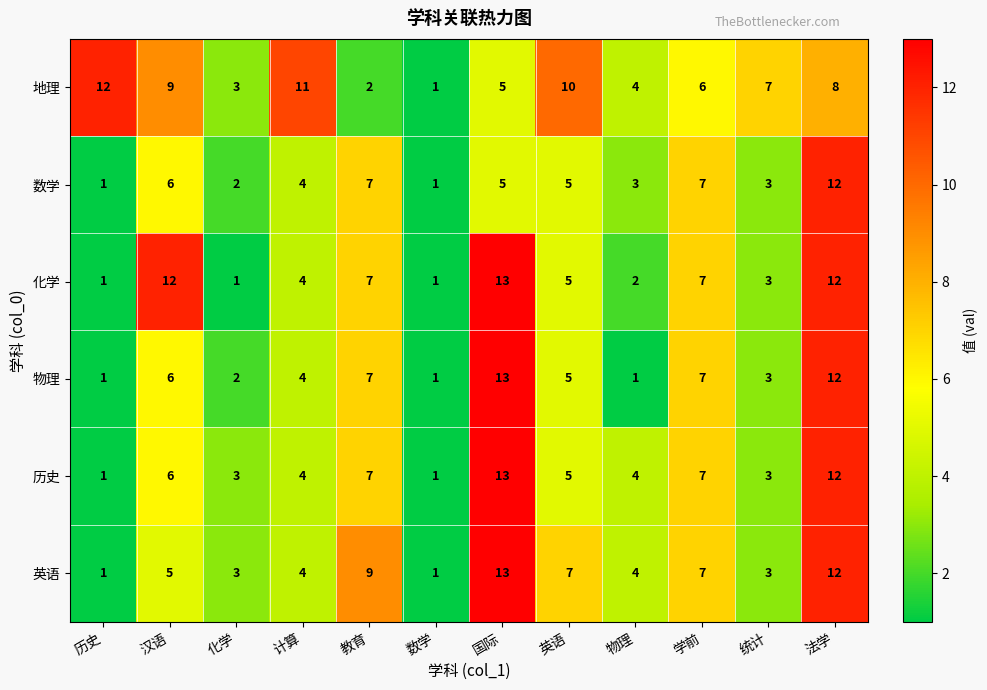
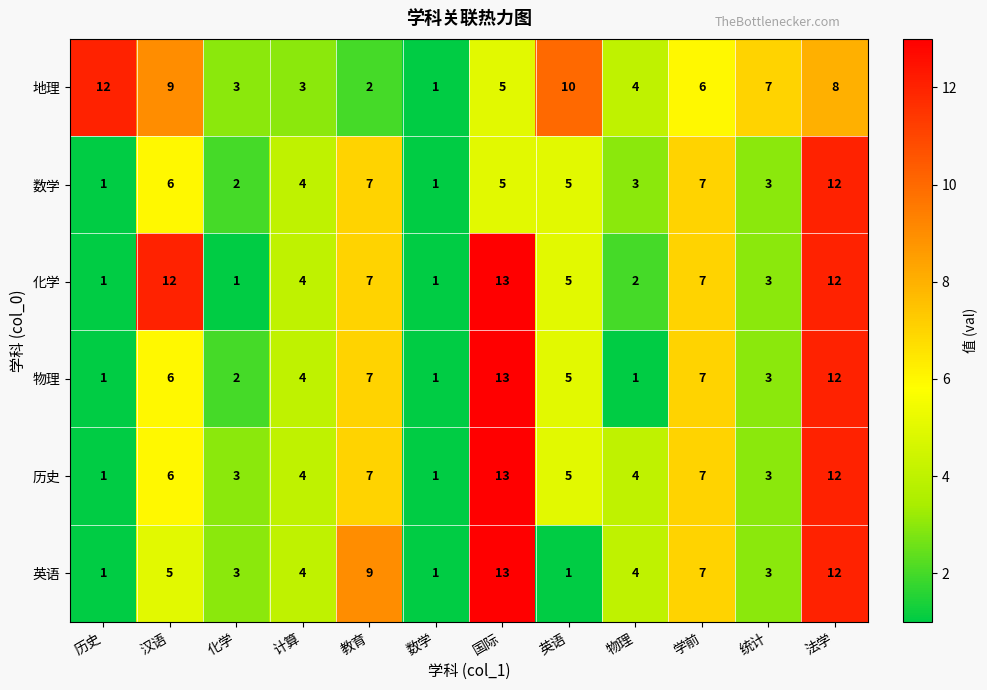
地理, 计算: 11 -> 3
英语, 英语: 7 -> 1
